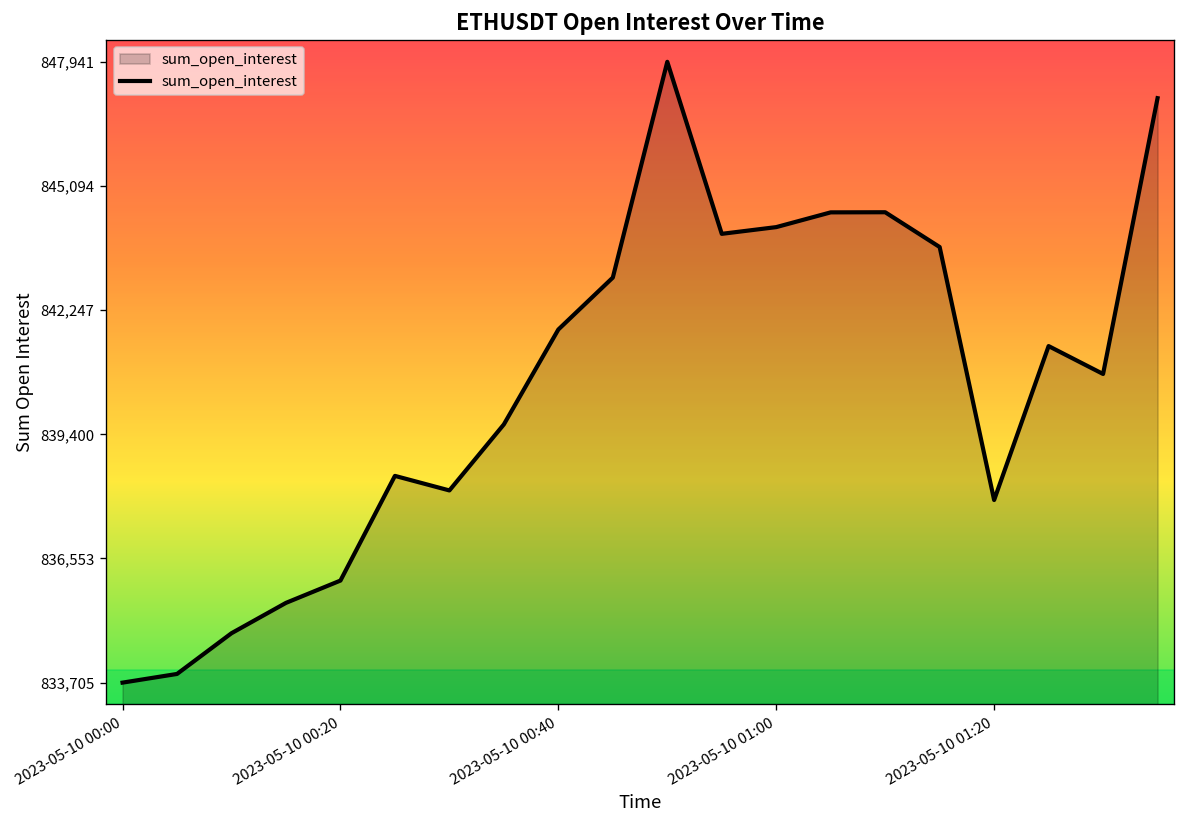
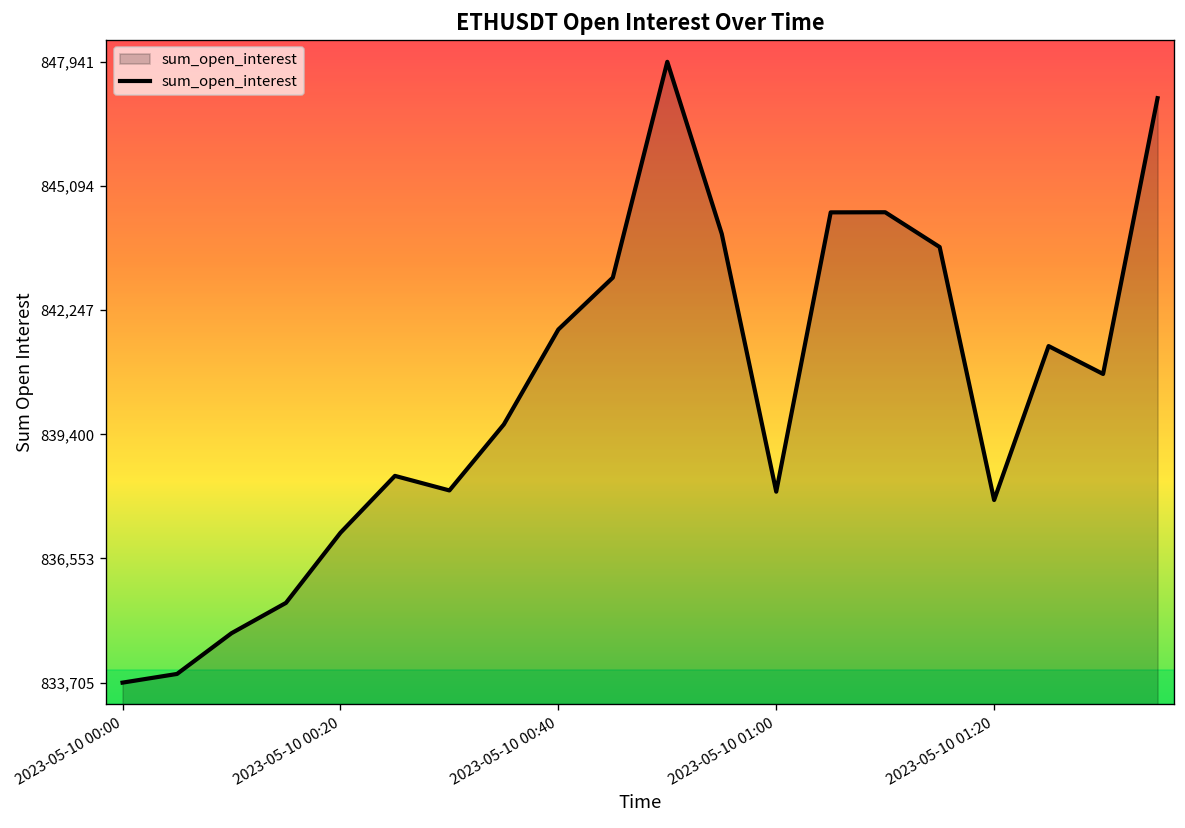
2023-05-10 00:20: 836,000 -> 837,100
2023-05-10 01:00: 844,200 -> 838,100
